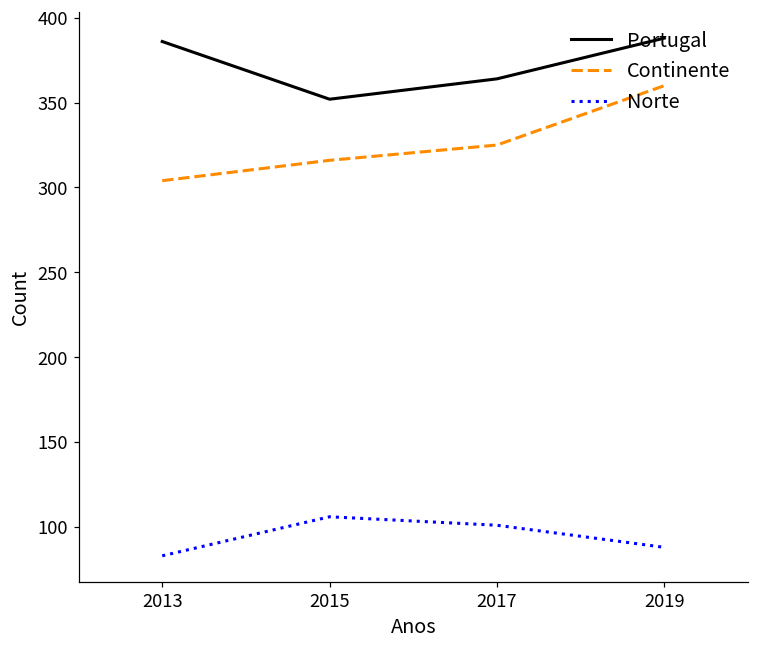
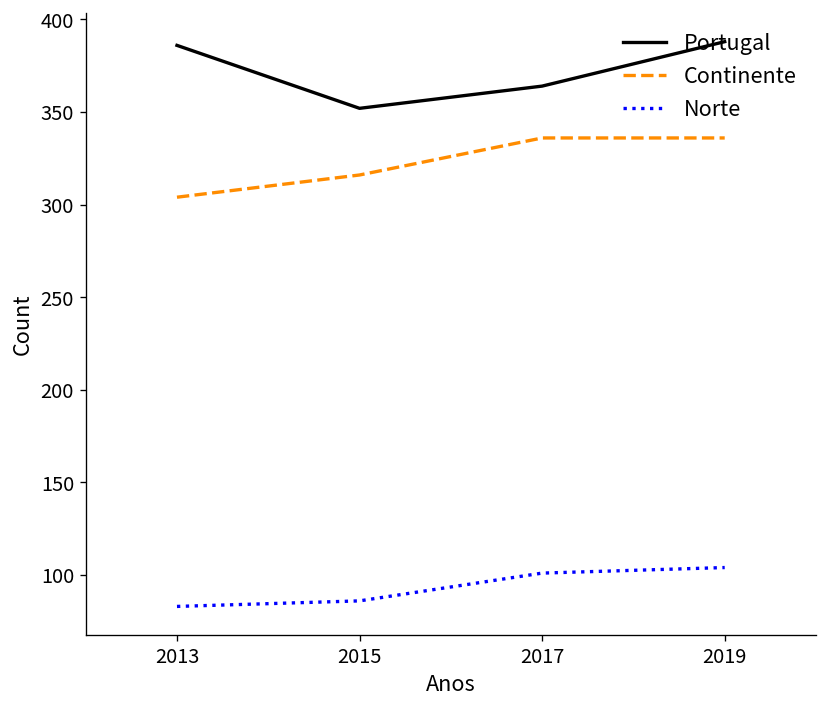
Norte, 2015: 106 -> 86
Continente, 2017: 325 -> 336
Continente, 2019: 360 -> 336
Norte, 2019: 88 -> 104
